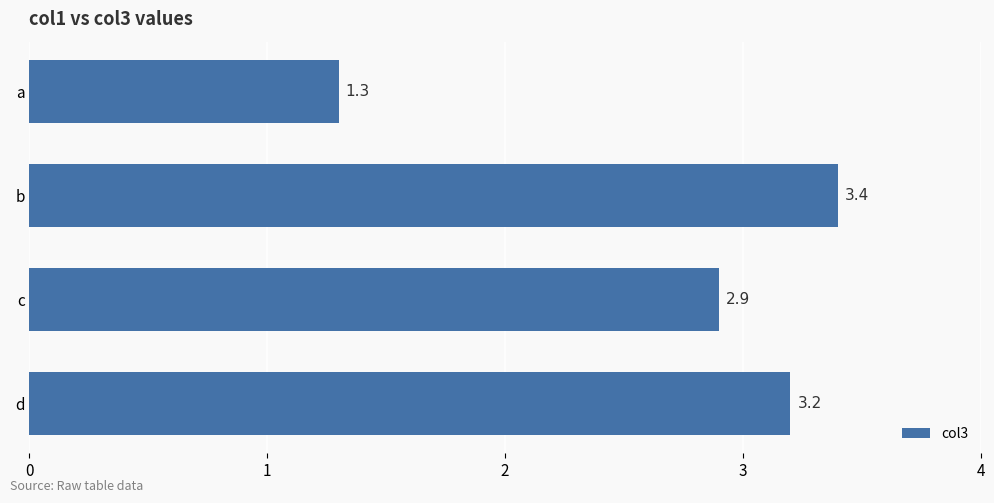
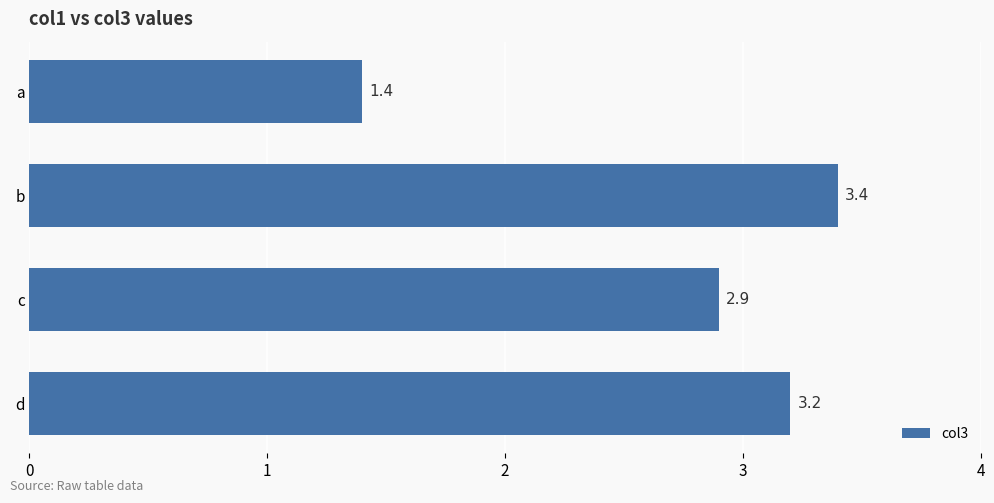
a: 1.3 -> 1.4
